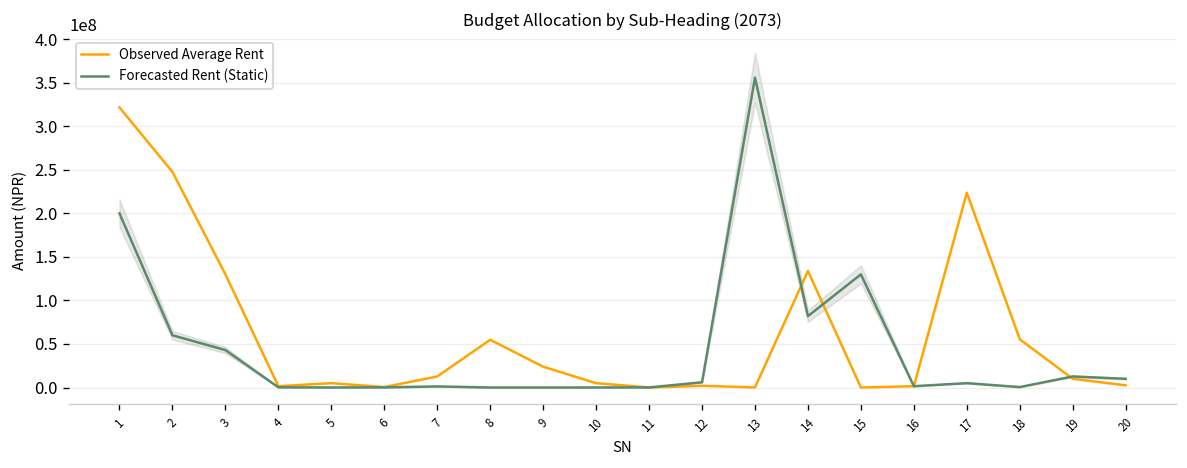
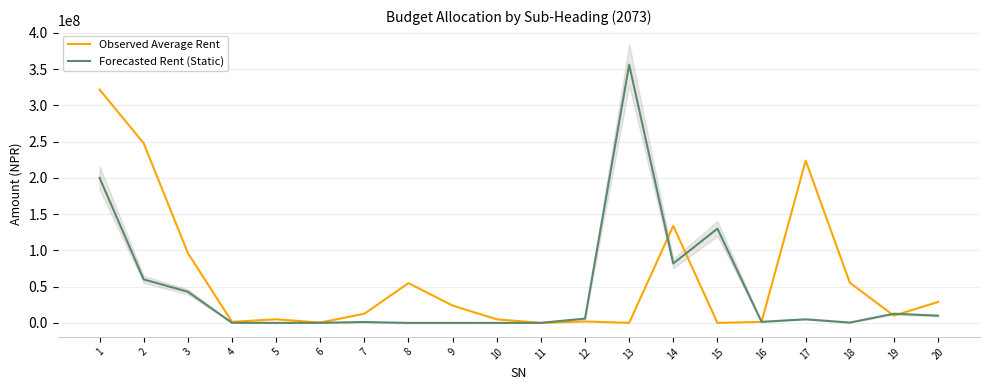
Observed Average Rent, 3: 130000000 -> 100000000
Observed Average Rent, 20: 0 -> 30000000
